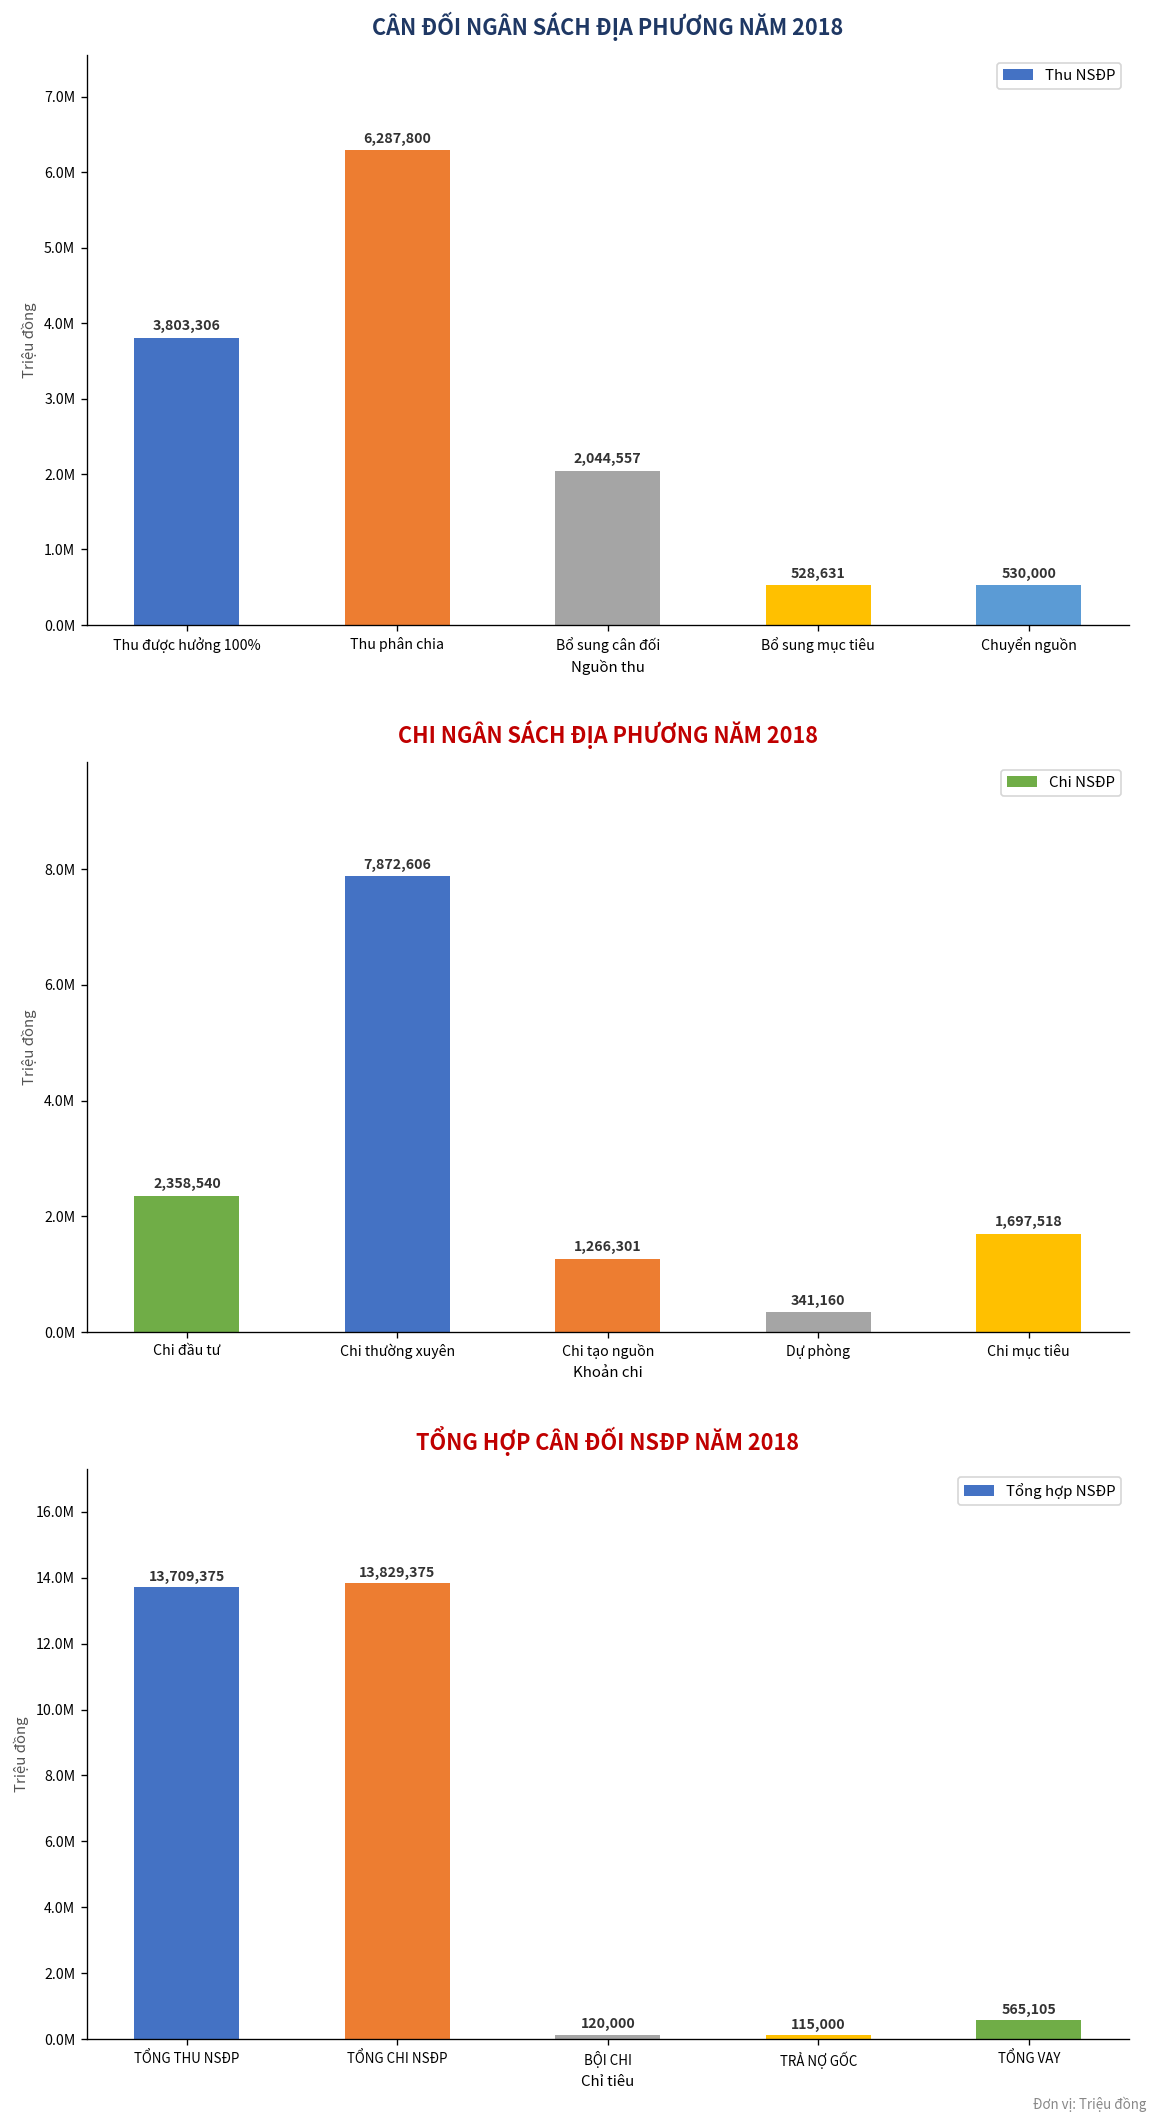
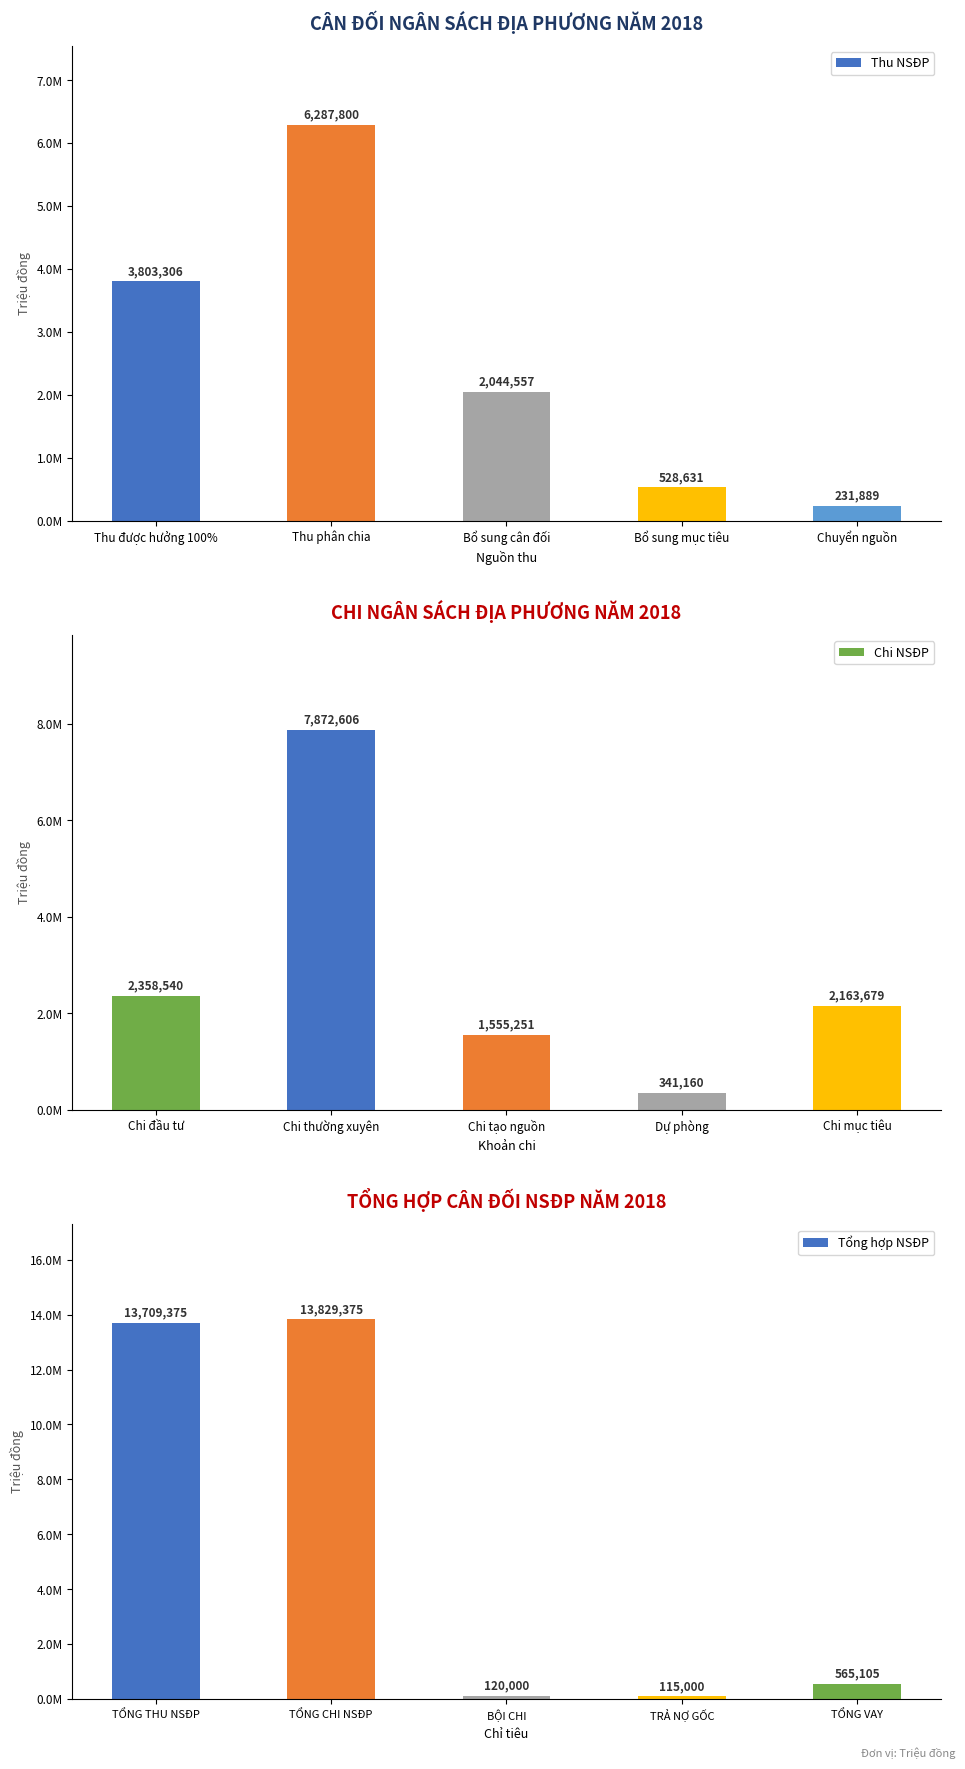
CÂN ĐỐI NGÂN SÁCH ĐỊA PHƯƠNG NĂM 2018, Chuyển nguồn: 530,000 -> 231,889
CHI NGÂN SÁCH ĐỊA PHƯƠNG NĂM 2018, Chi tạo nguồn: 1,266,301 -> 1,555,251
CHI NGÂN SÁCH ĐỊA PHƯƠNG NĂM 2018, Chi mục tiêu: 1,697,518 -> 2,163,679
